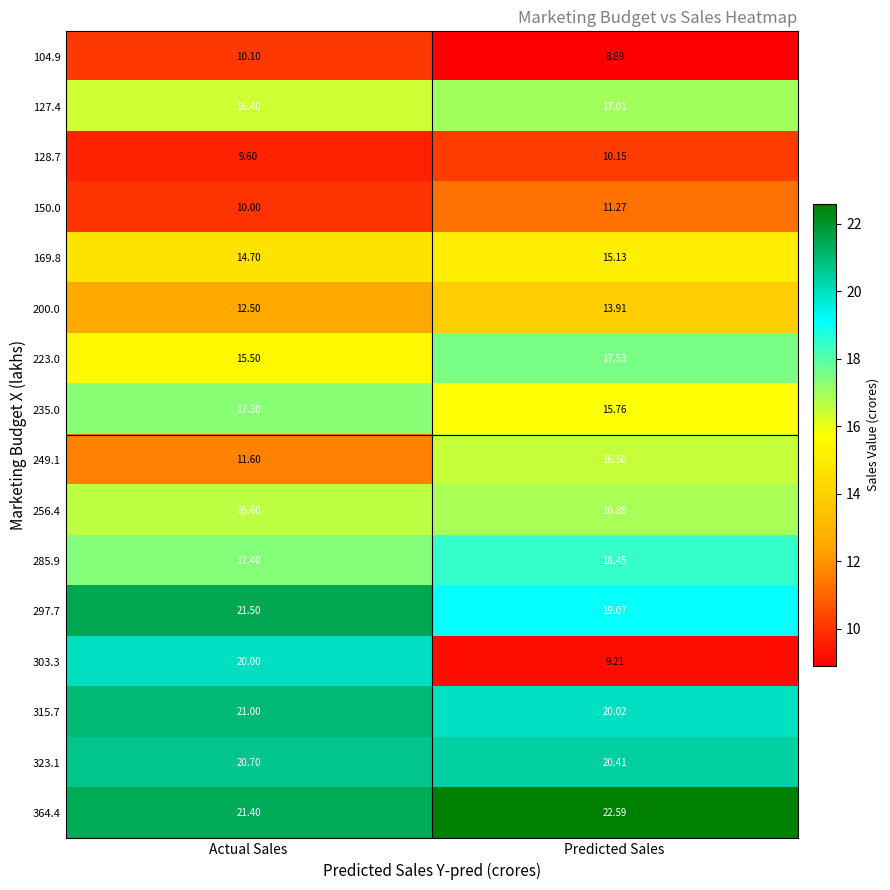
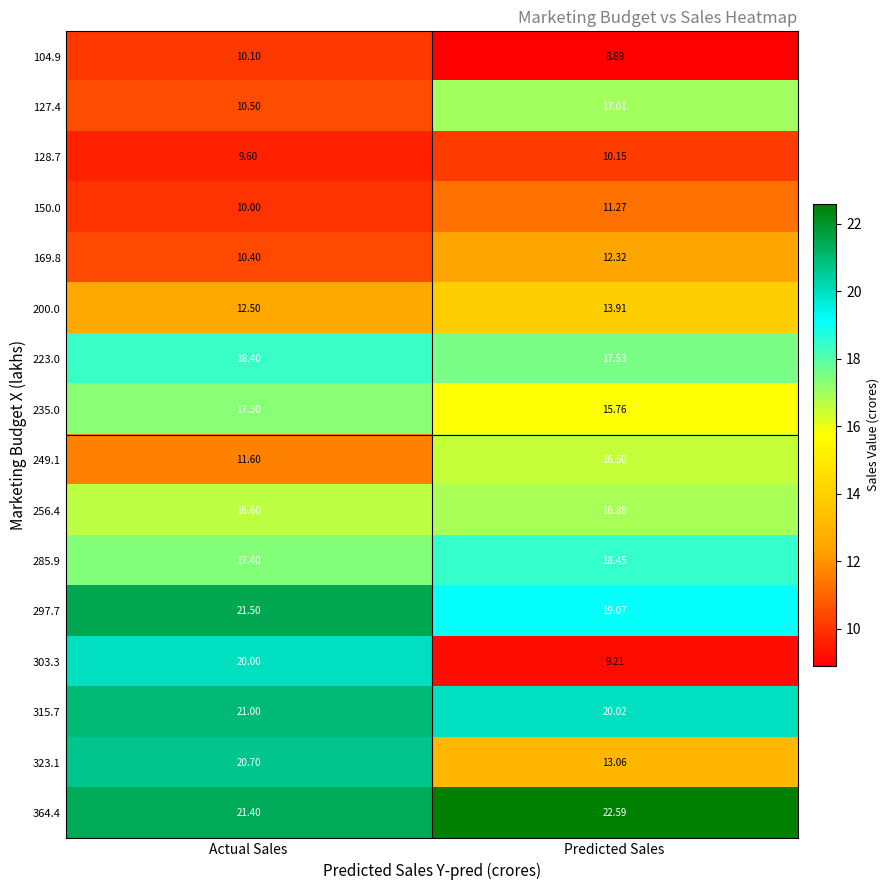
127.4, Actual Sales: 16.40 -> 10.50
169.8, Actual Sales: 14.70 -> 10.40
169.8, Predicted Sales: 15.13 -> 12.32
223.0, Actual Sales: 15.50 -> 18.40
323.1, Predicted Sales: 20.41 -> 13.06
